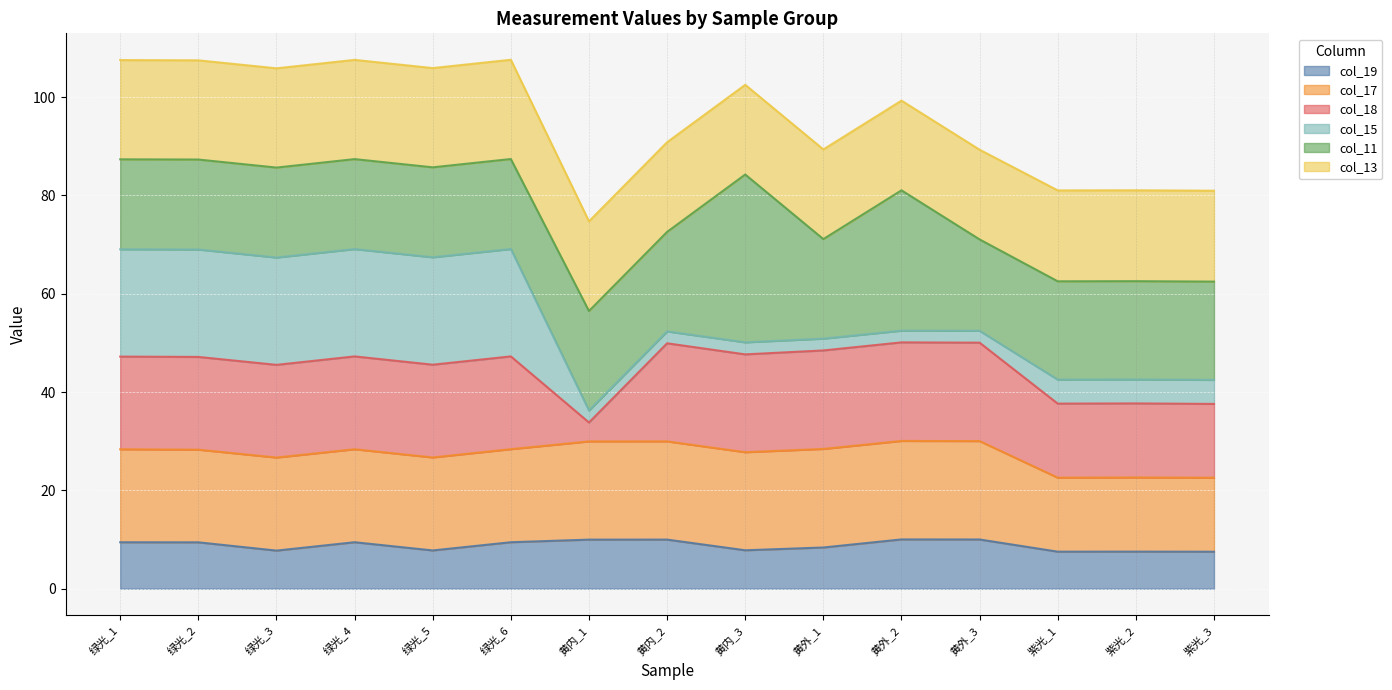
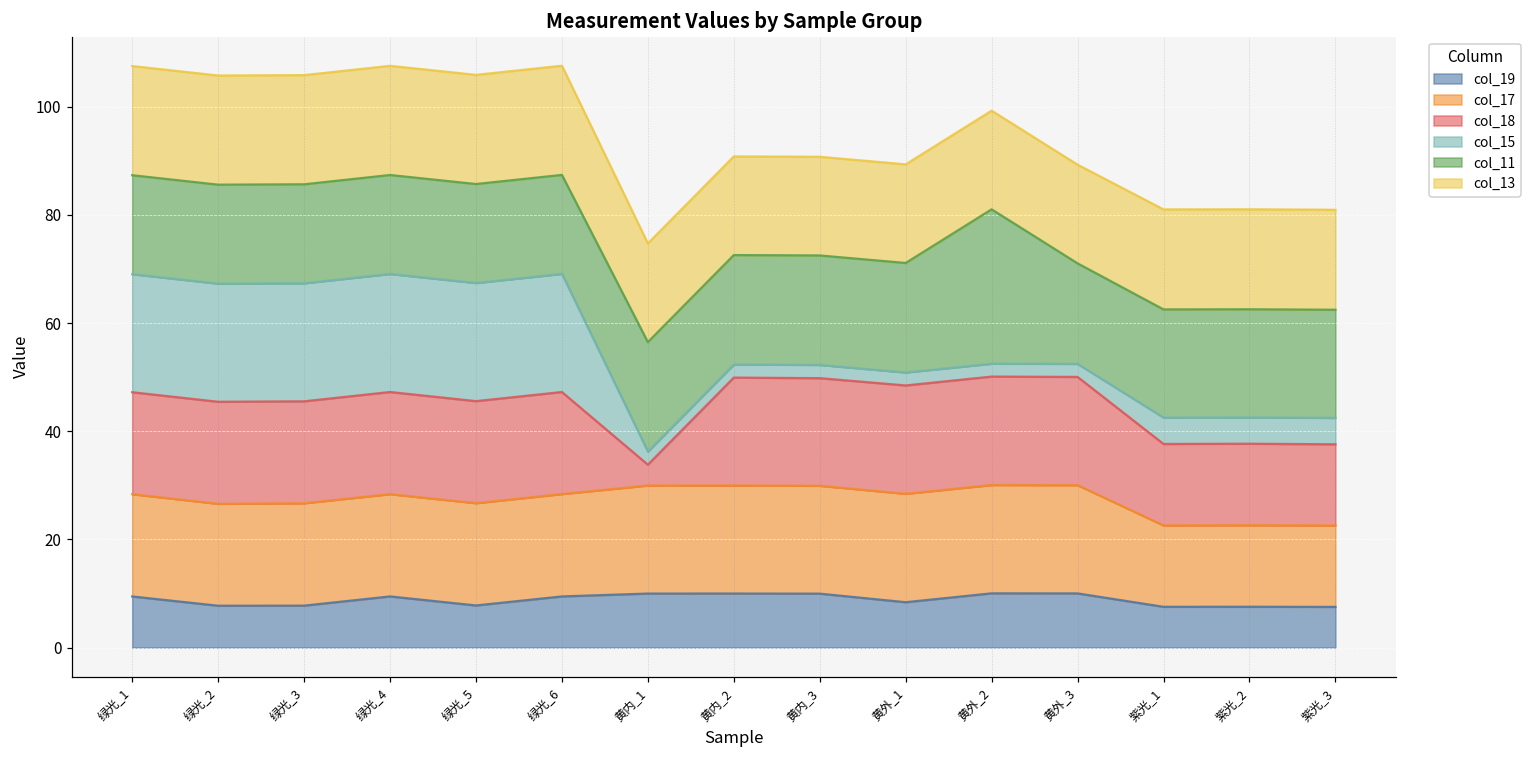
col_19, 绿光_2: 9 -> 8
col_19, 黄内_3: 8 -> 10
col_11, 黄内_3: 34 -> 20
